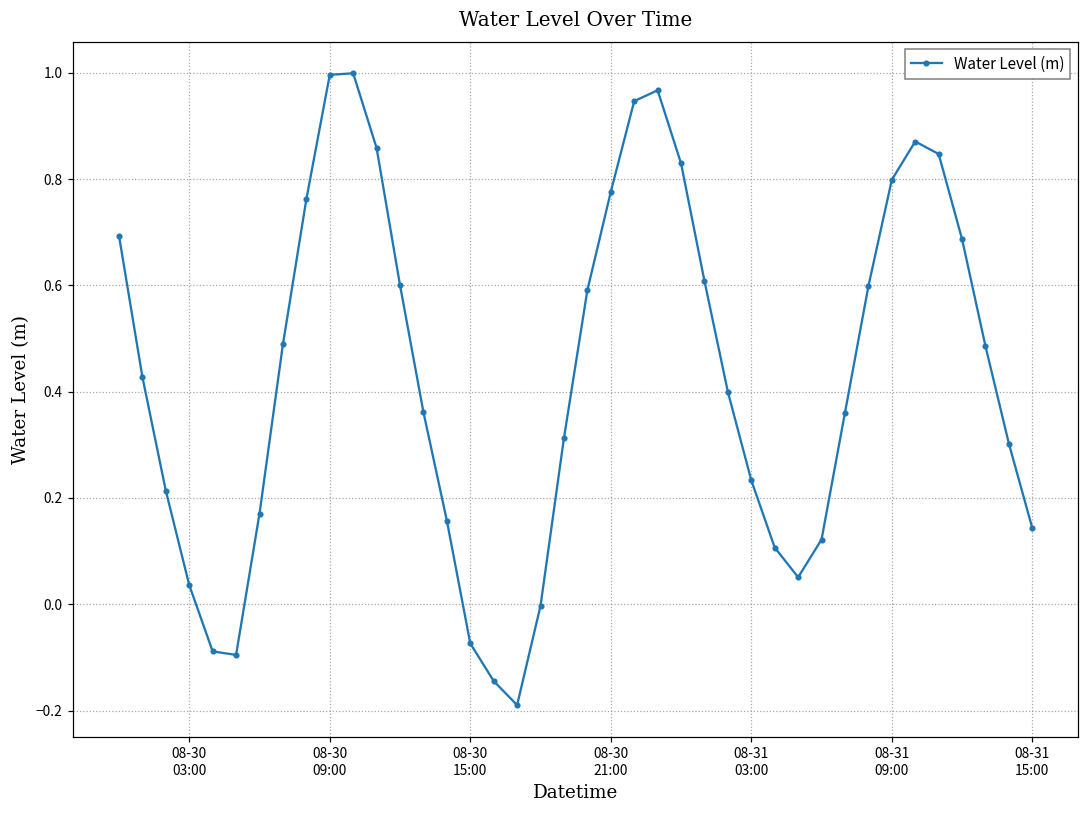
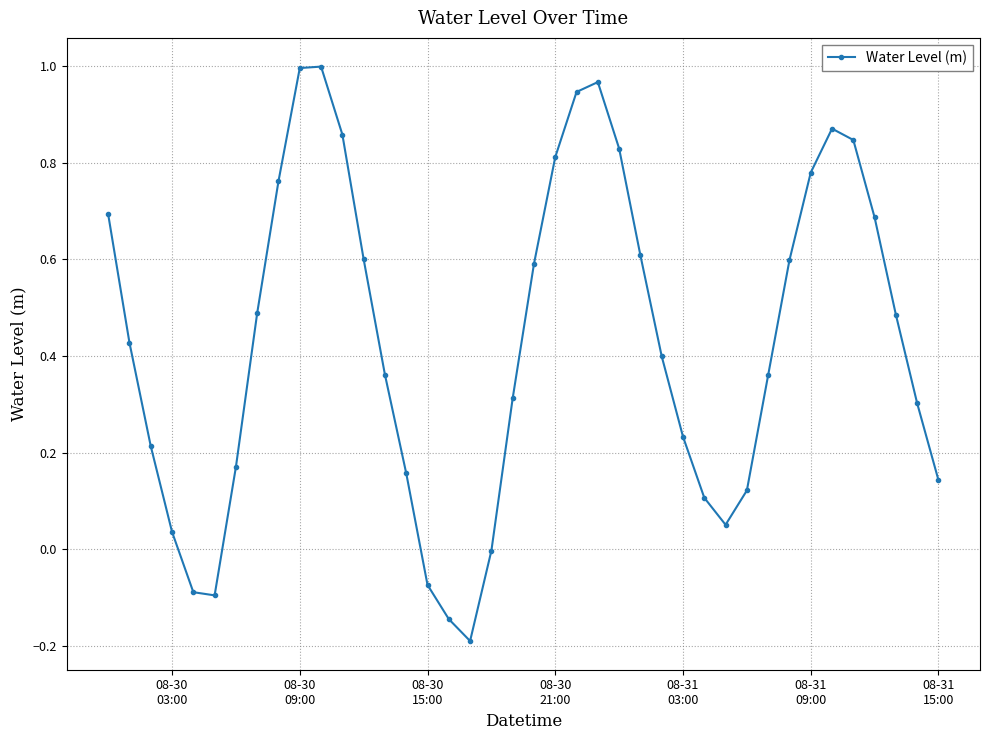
08-30 21:00: 0.78 -> 0.81
08-31 09:00: 0.80 -> 0.78
